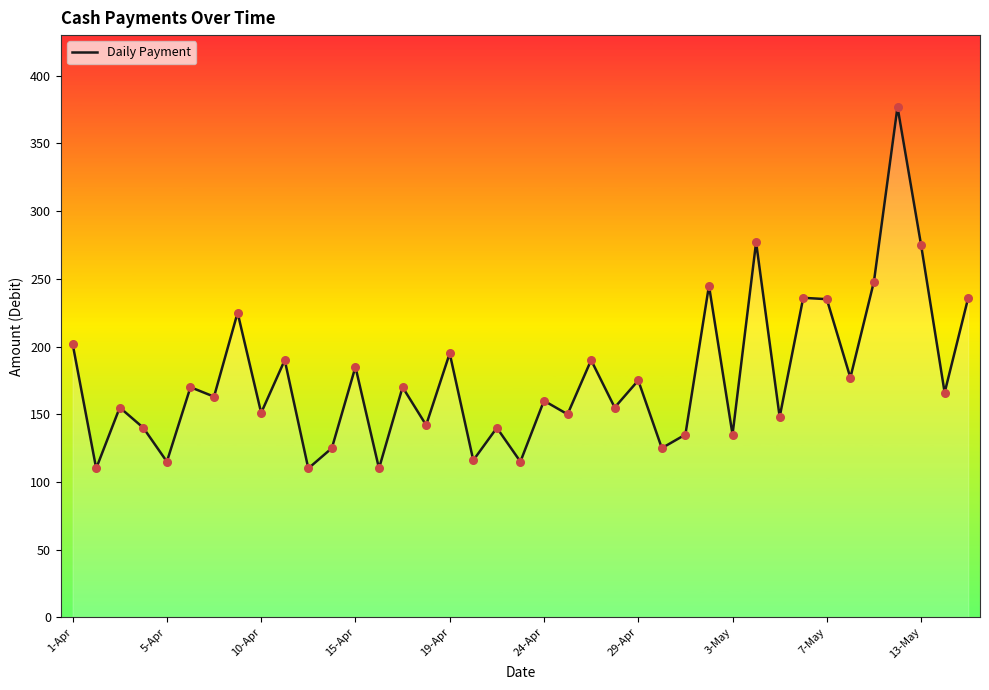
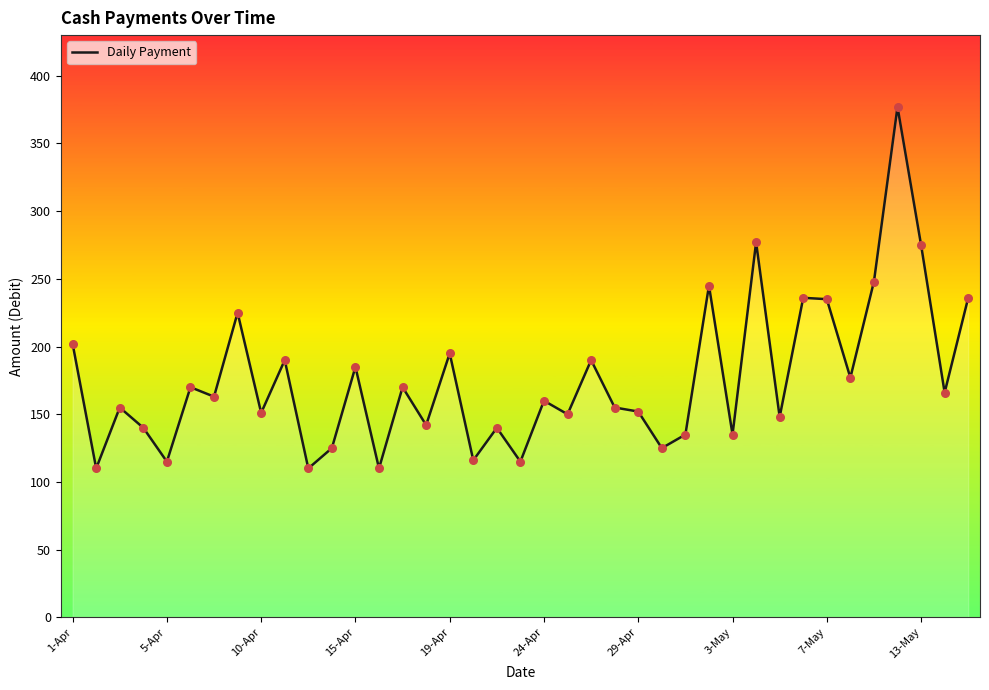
29-Apr: 175 -> 152
